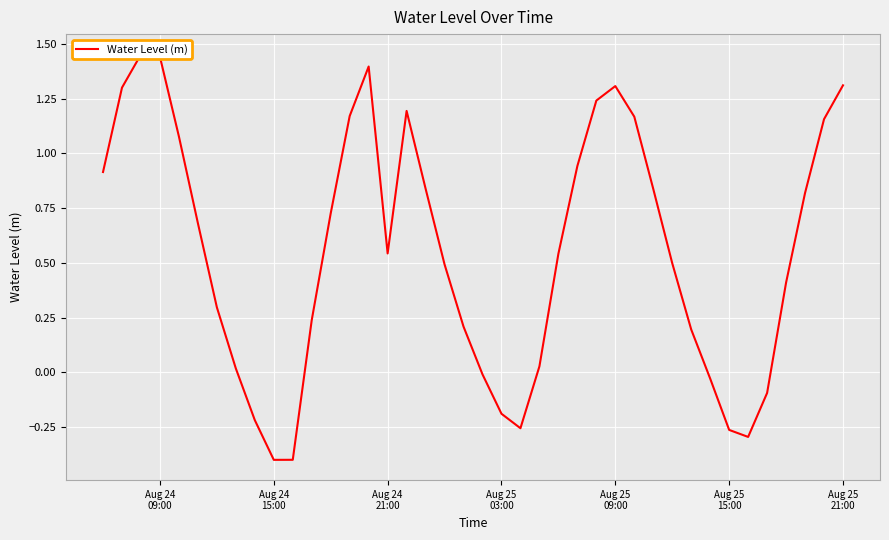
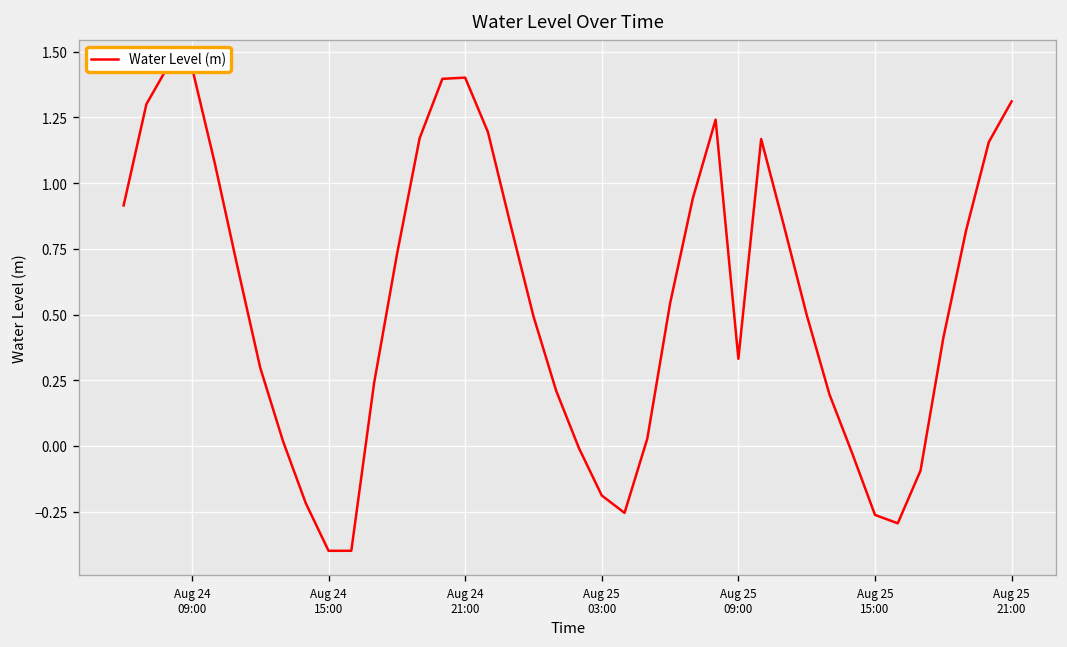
Aug 24 21:00: 0.54 -> 1.40
Aug 25 09:00: 1.31 -> 0.33
